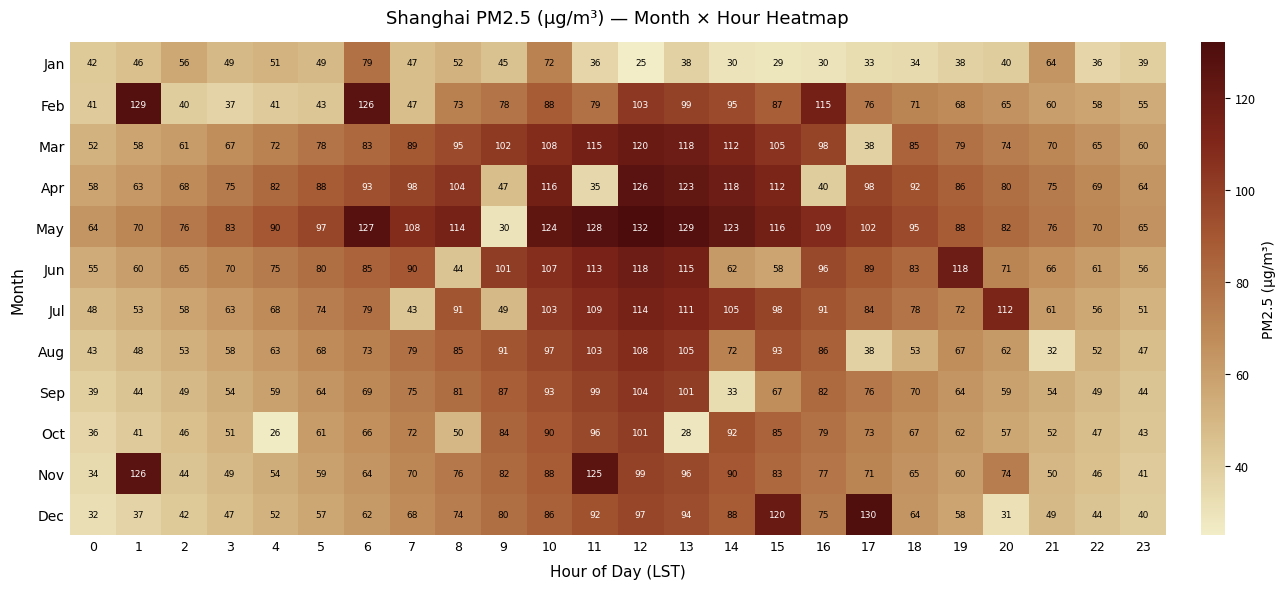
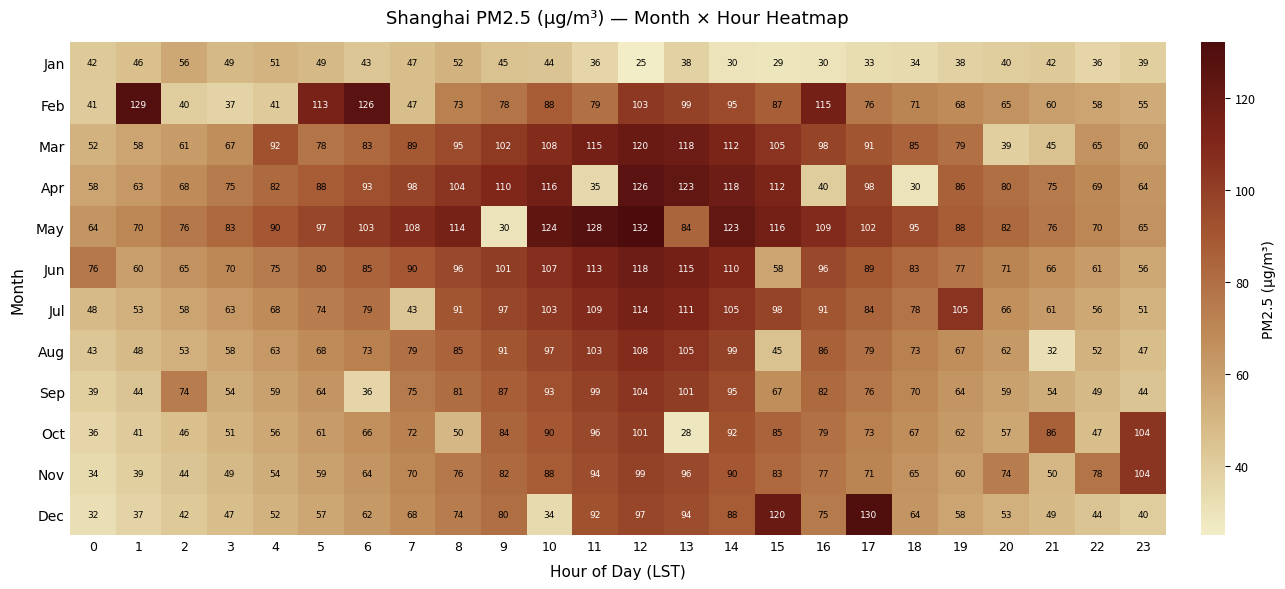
Jan, 6: 79 -> 43
Jan, 10: 72 -> 44
Jan, 21: 64 -> 42
Feb, 5: 43 -> 113
Mar, 4: 72 -> 92
Mar, 17: 38 -> 91
Mar, 20: 74 -> 39
Mar, 21: 70 -> 45
Apr, 9: 47 -> 110
Apr, 18: 92 -> 30
May, 6: 127 -> 103
May, 13: 129 -> 84
Jun, 0: 55 -> 76
Jun, 8: 44 -> 96
Jun, 14: 62 -> 110
Jun, 19: 118 -> 77
Jul, 9: 49 -> 97
Jul, 19: 72 -> 105
Jul, 20: 112 -> 66
Aug, 14: 72 -> 99
Aug, 15: 93 -> 45
Aug, 17: 38 -> 79
Aug, 18: 53 -> 73
Sep, 2: 49 -> 74
Sep, 6: 69 -> 36
Sep, 14: 33 -> 95
Oct, 4: 26 -> 56
Oct, 21: 52 -> 86
Oct, 23: 43 -> 104
Nov, 1: 126 -> 39
Nov, 11: 125 -> 94
Nov, 22: 46 -> 78
Nov, 23: 41 -> 104
Dec, 10: 86 -> 34
Dec, 20: 31 -> 53
